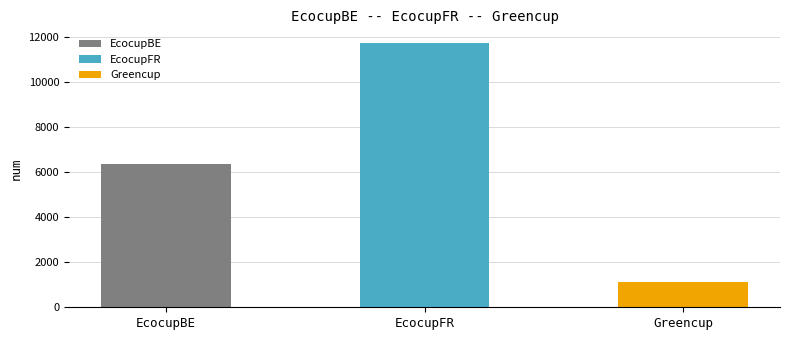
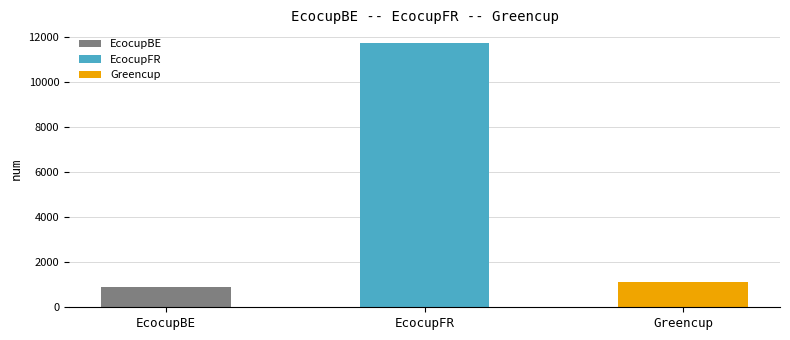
EcocupBE: 6400 -> 900
